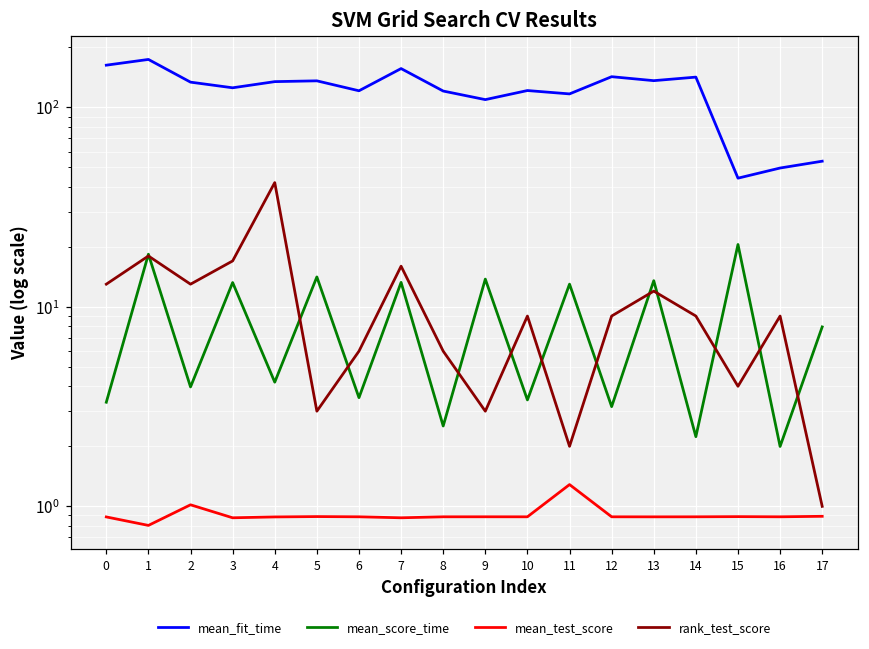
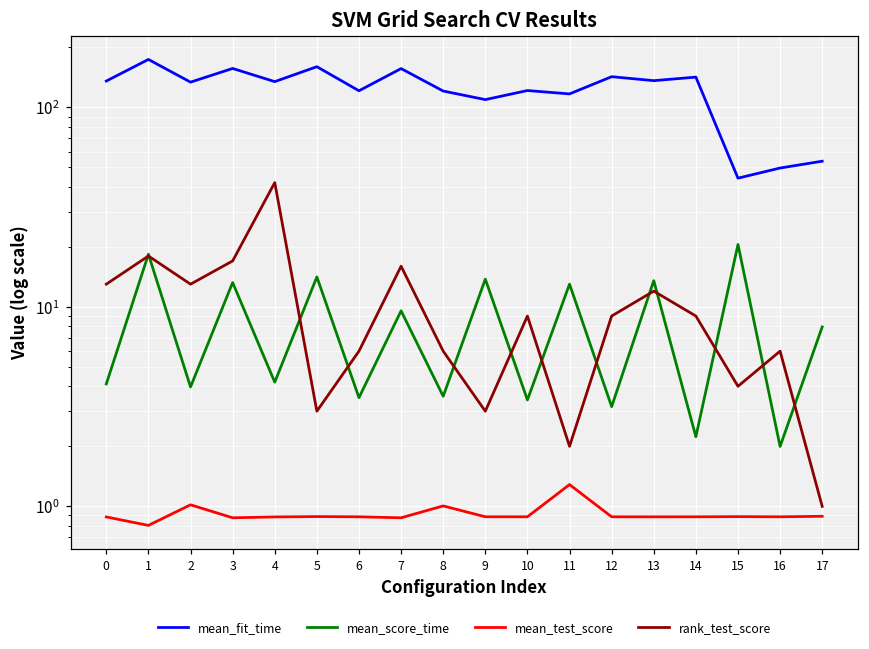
mean_fit_time, 0: 160 -> 140
mean_score_time, 0: 3.3 -> 4.1
mean_fit_time, 3: 130 -> 160
mean_fit_time, 5: 140 -> 160
mean_score_time, 7: 13 -> 10
mean_score_time, 8: 2.5 -> 3.6
mean_test_score, 8: 0.9 -> 1.0
rank_test_score, 16: 9 -> 6
